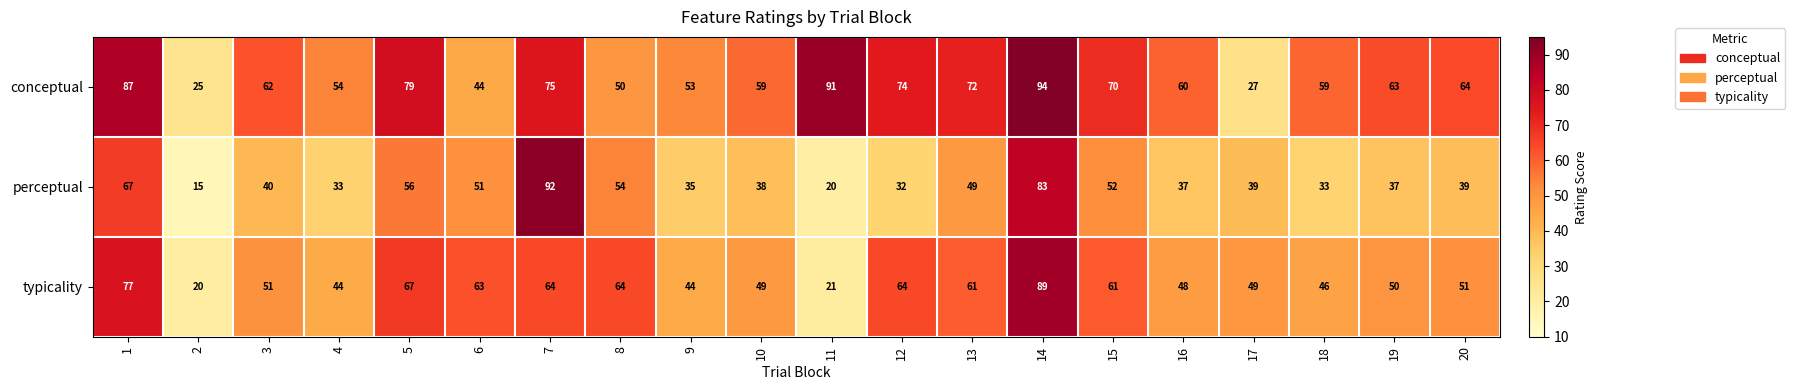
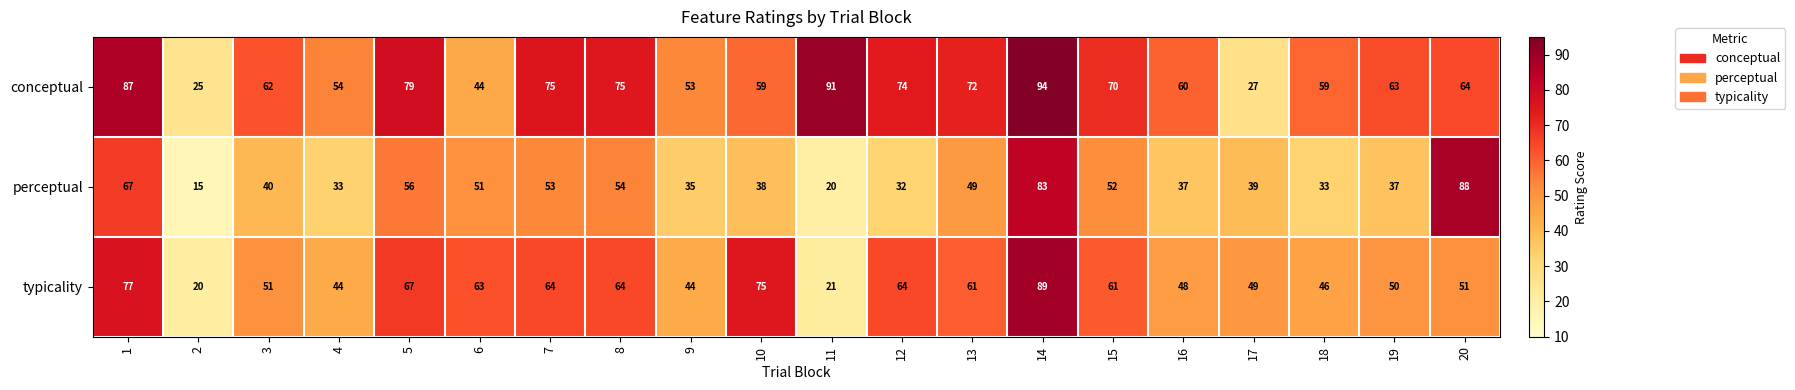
conceptual, 8: 50 -> 75
perceptual, 7: 92 -> 53
perceptual, 20: 39 -> 88
typicality, 10: 49 -> 75
